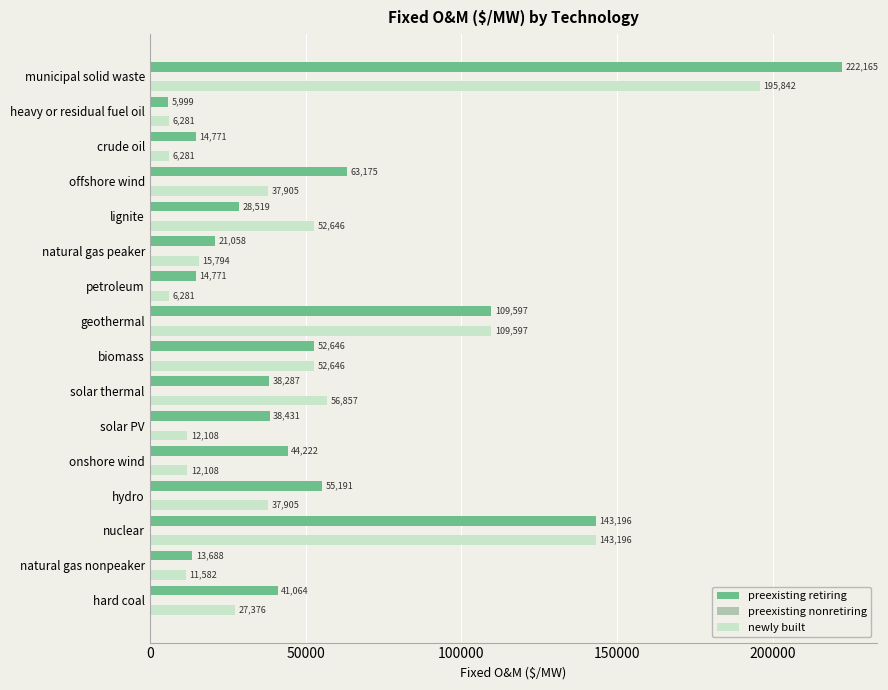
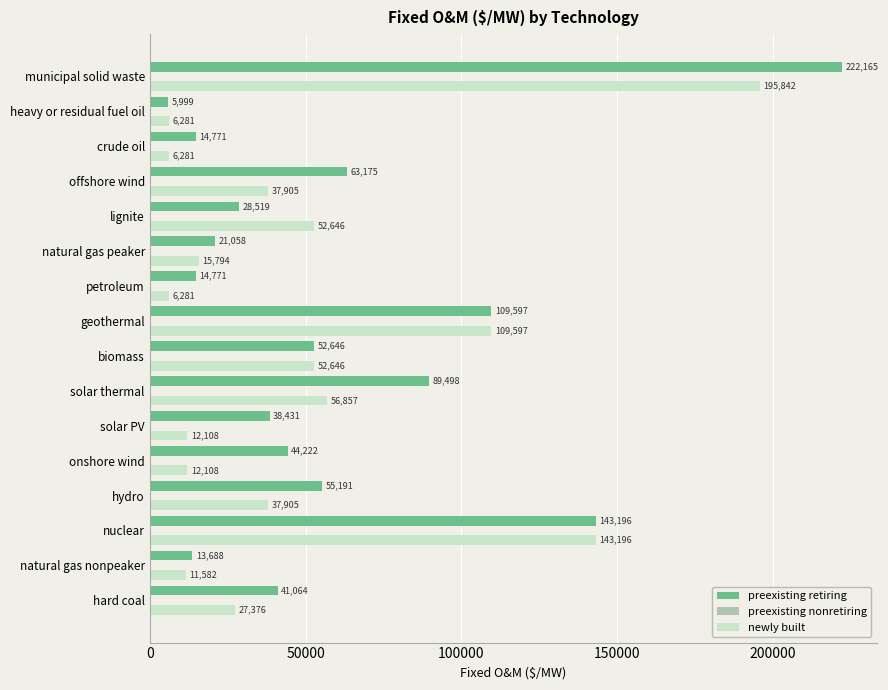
preexisting retiring, solar thermal: 38,287 -> 89,498
